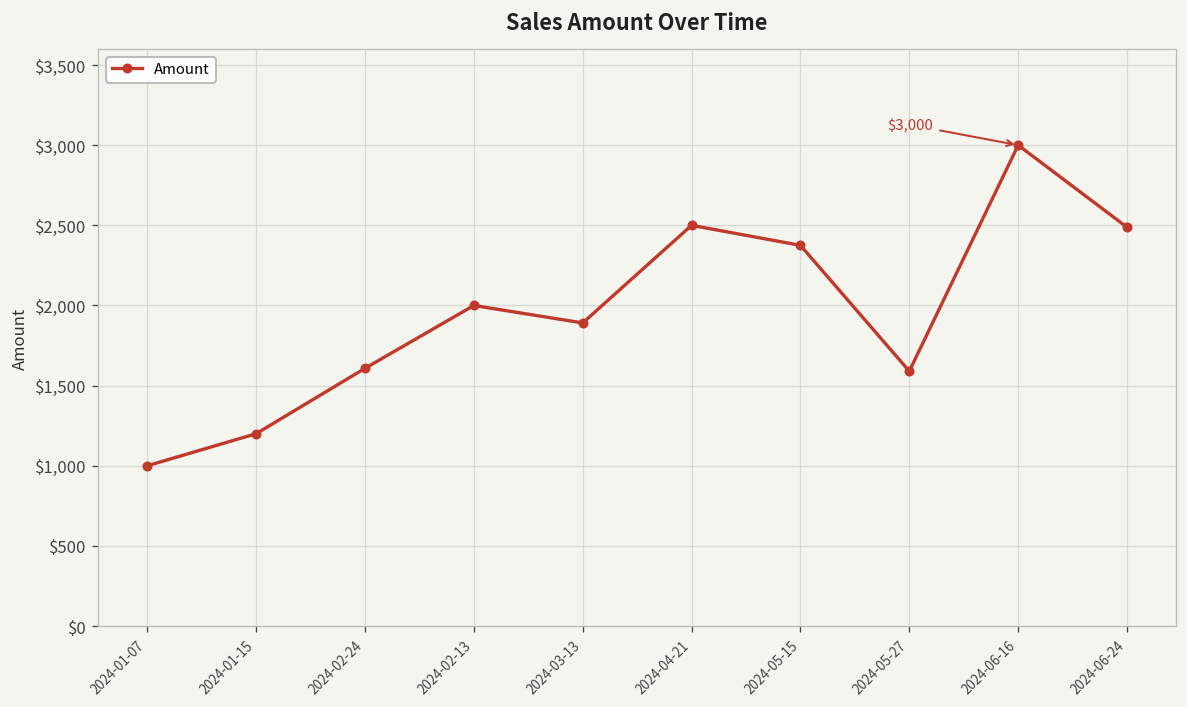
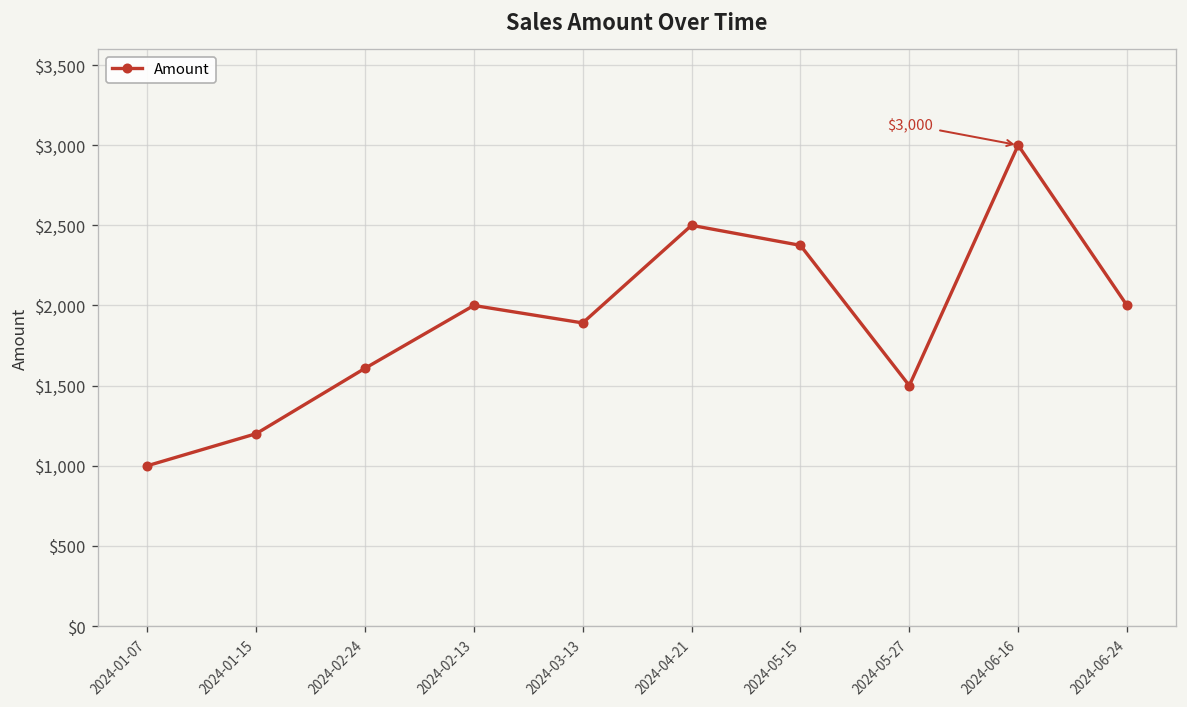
2024-05-27: $1,590 -> $1,500
2024-06-24: $2,490 -> $2,000
